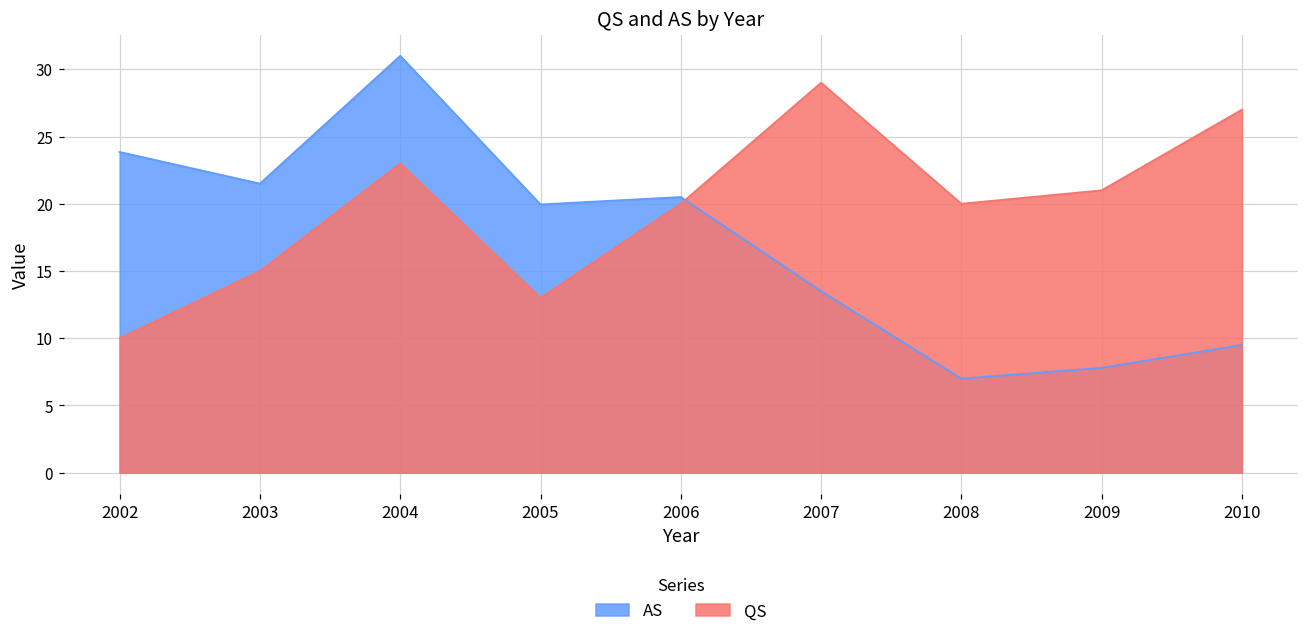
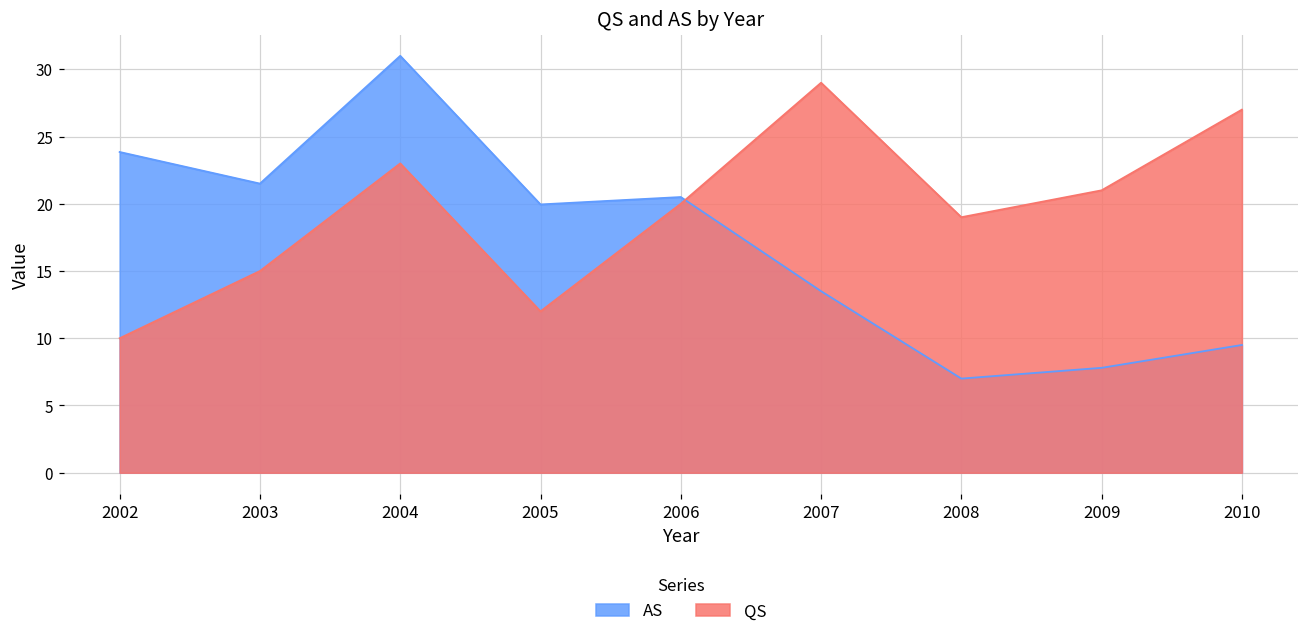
QS, 2005: 13 -> 12
QS, 2008: 20 -> 19
